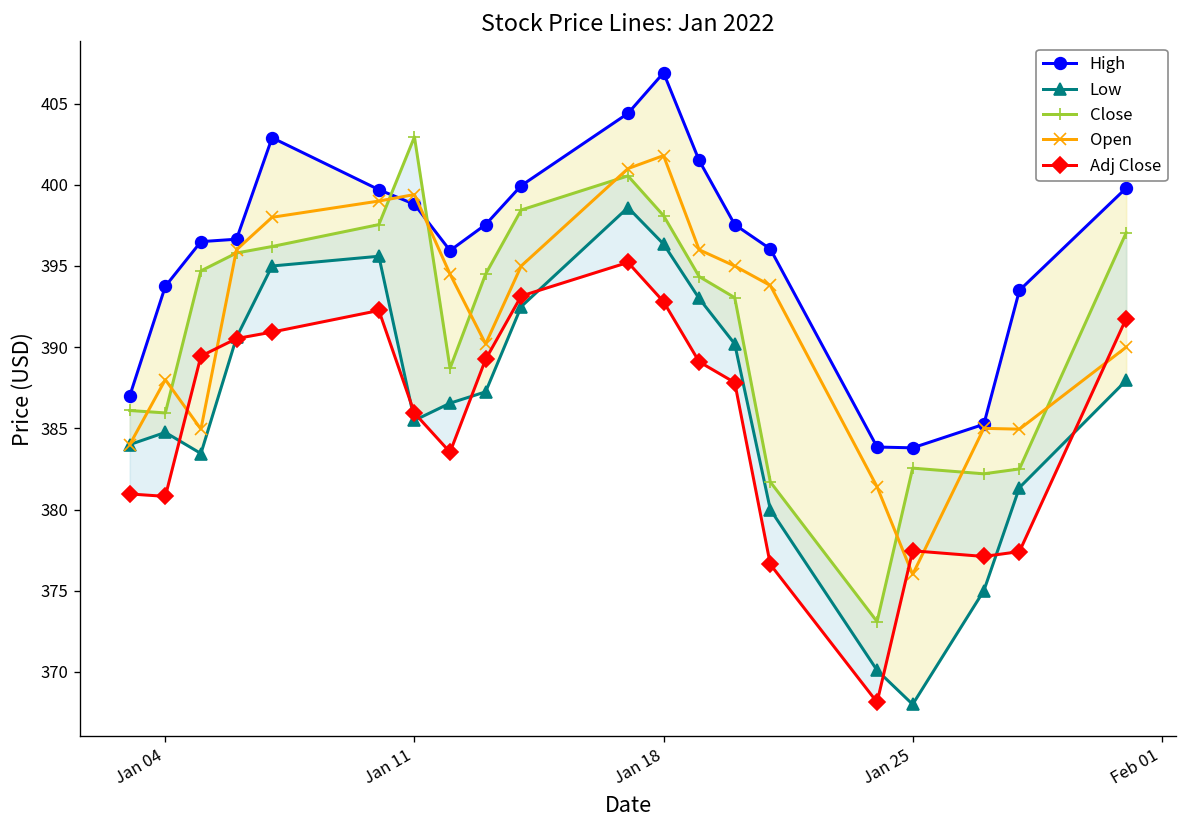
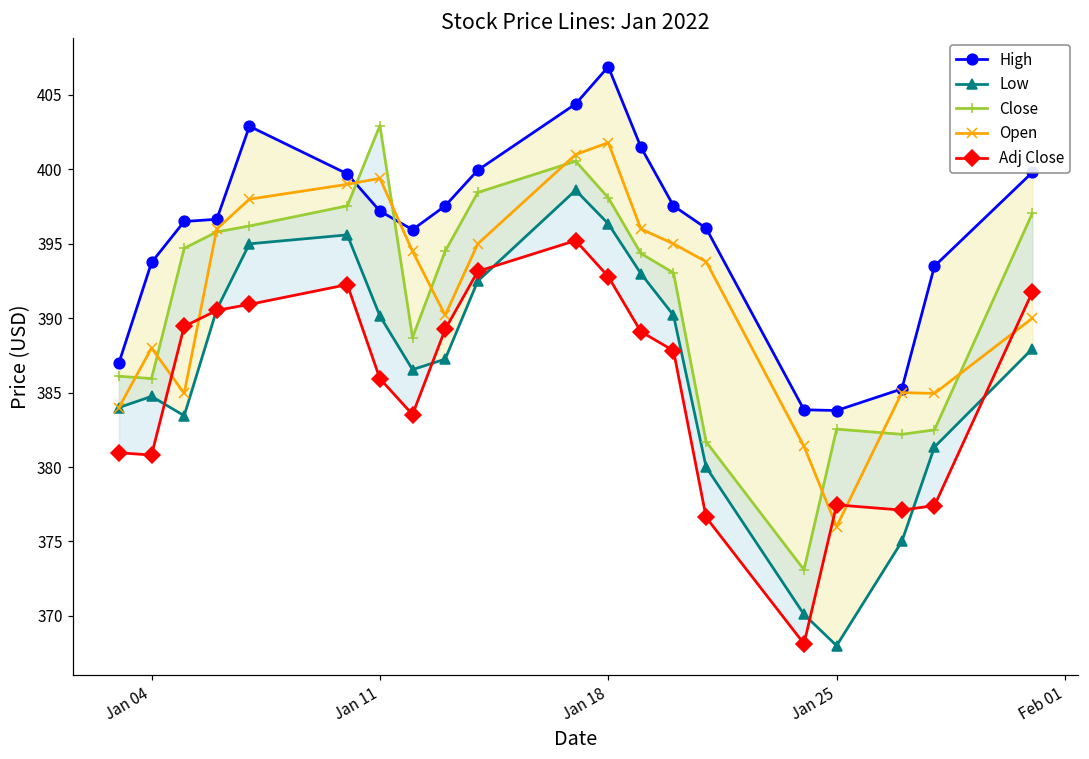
High, Jan 11: 398.8 -> 397.2
Low, Jan 11: 385.5 -> 390.2
